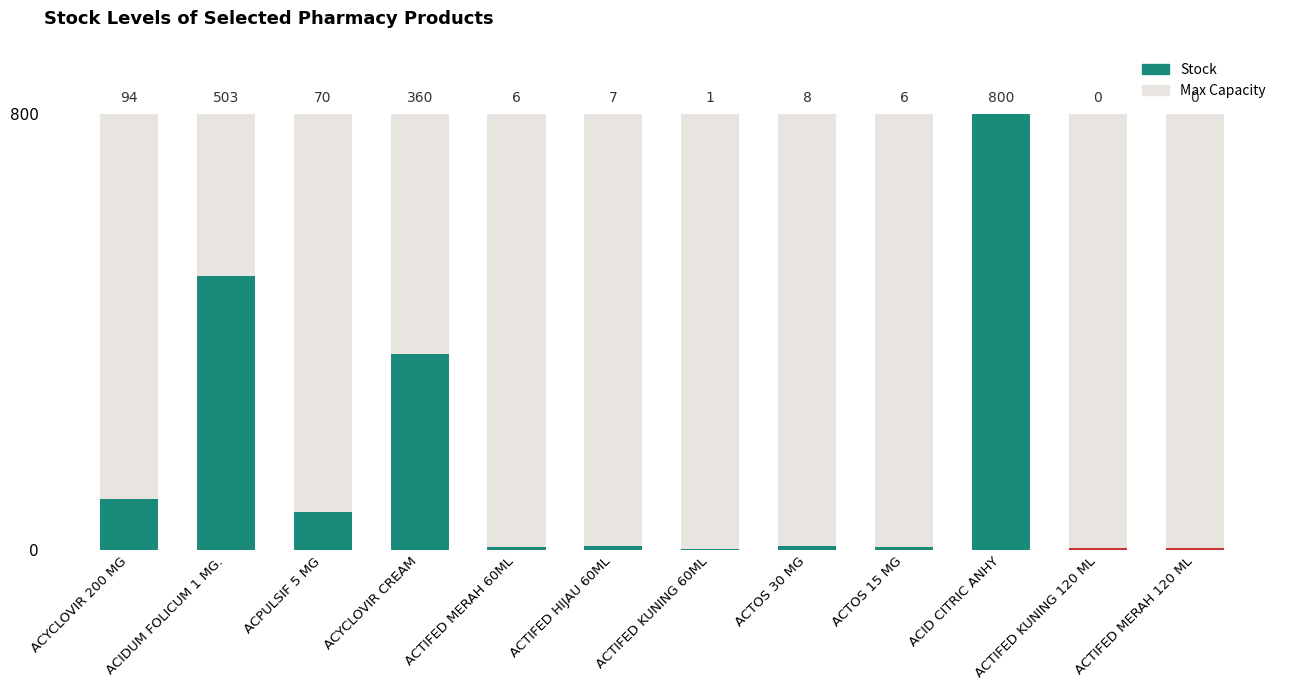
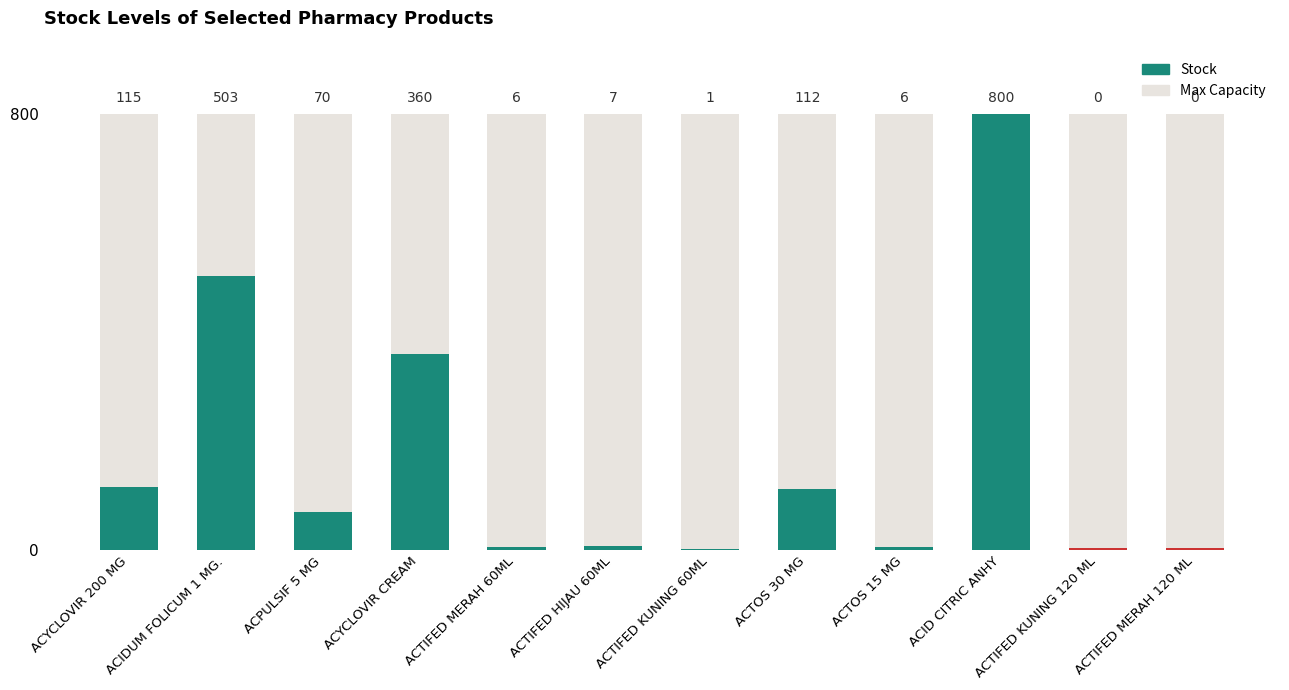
Stock, ACYCLOVIR 200 MG: 94 -> 115
Stock, ACTOS 30 MG: 8 -> 112
